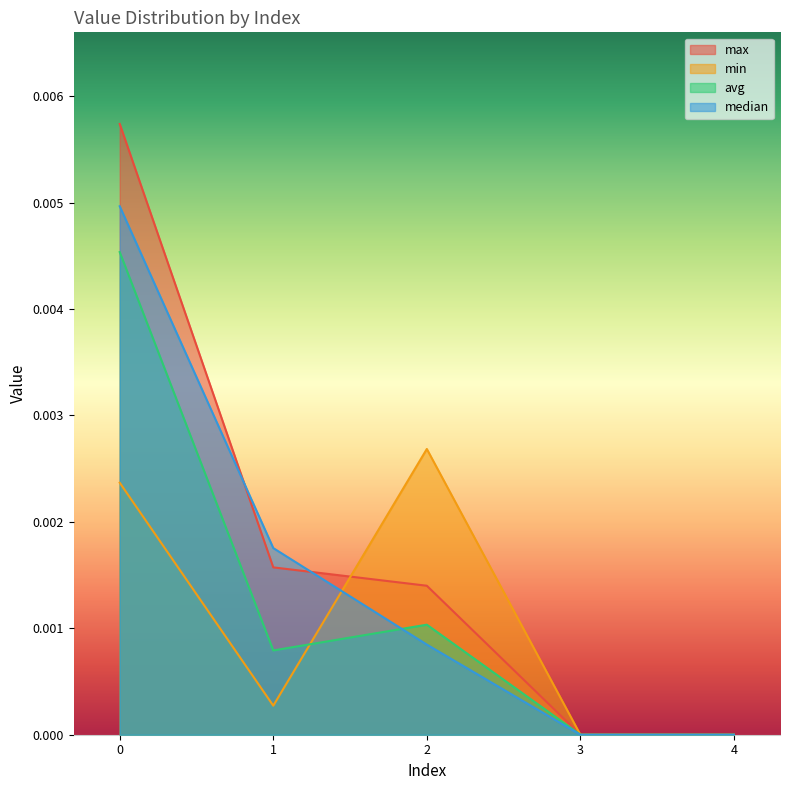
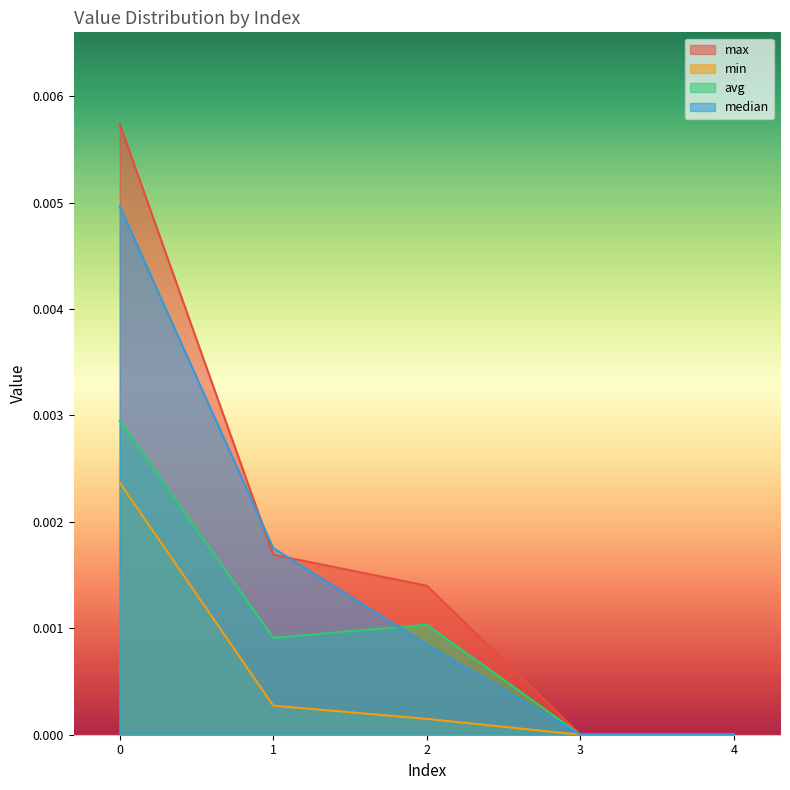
avg, 0: 0.00454 -> 0.00295
max, 1: 0.00157 -> 0.00169
avg, 1: 0.00079 -> 0.00091
min, 2: 0.00269 -> 0.00015
